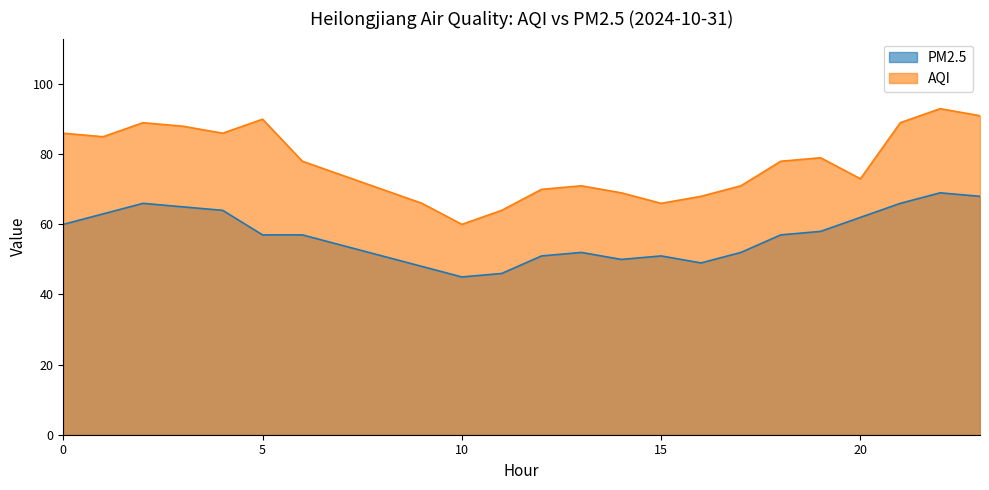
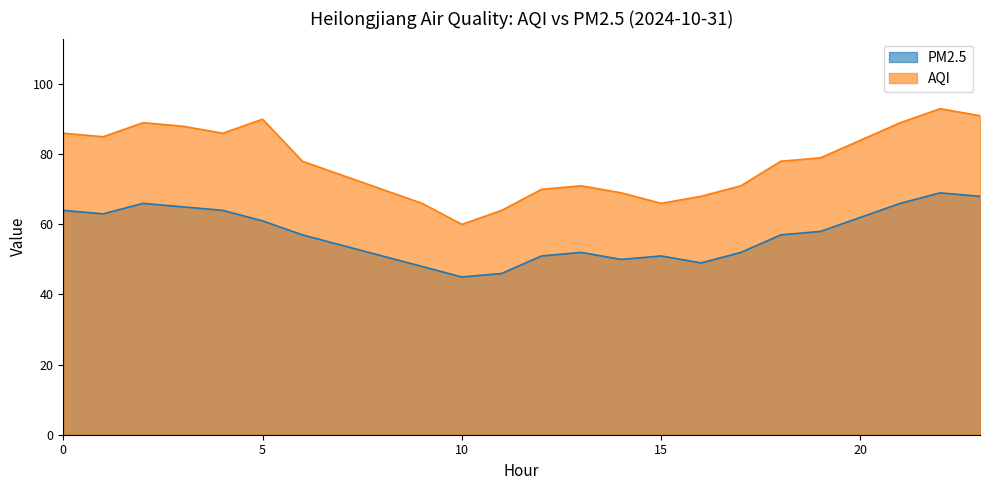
PM2.5, 0: 60 -> 64
PM2.5, 5: 57 -> 61
AQI, 20: 73 -> 84
